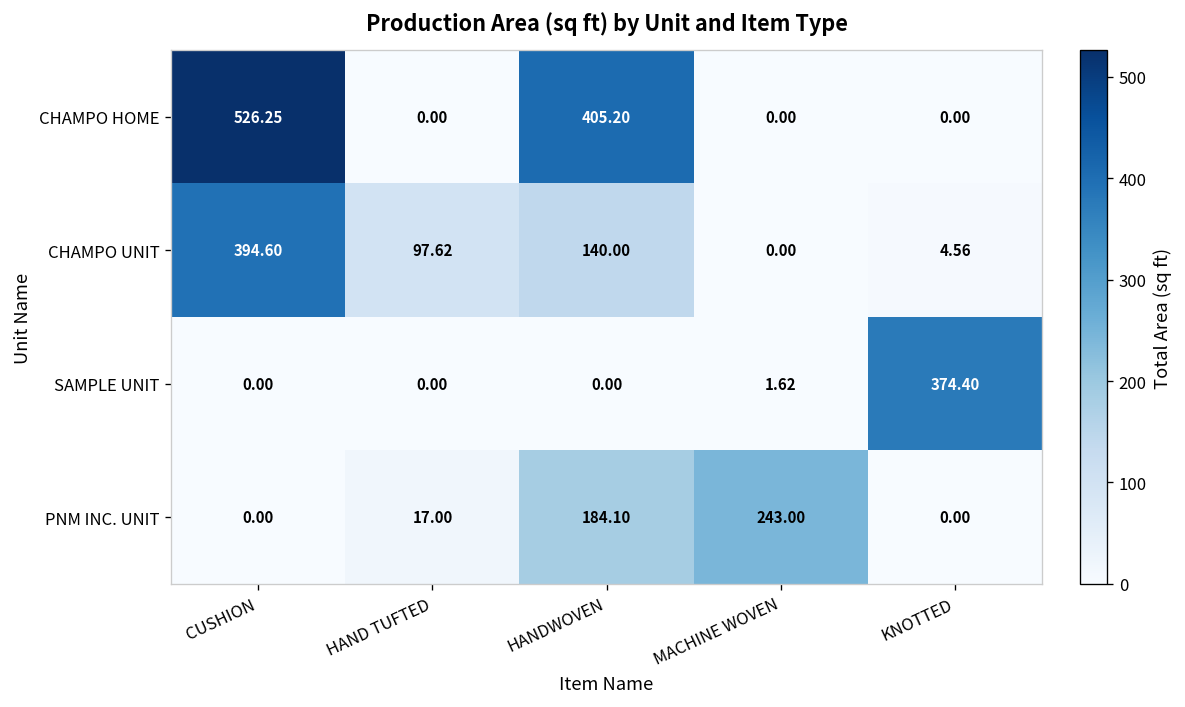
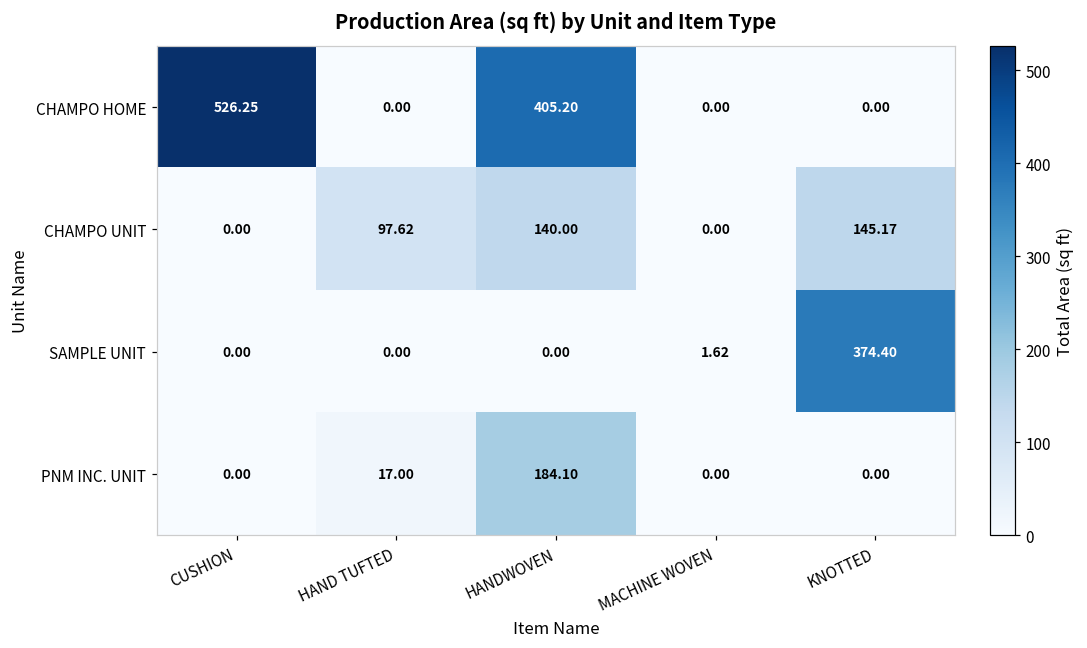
CHAMPO UNIT, CUSHION: 394.60 -> 0.00
CHAMPO UNIT, KNOTTED: 4.56 -> 145.17
PNM INC. UNIT, MACHINE WOVEN: 243.00 -> 0.00
